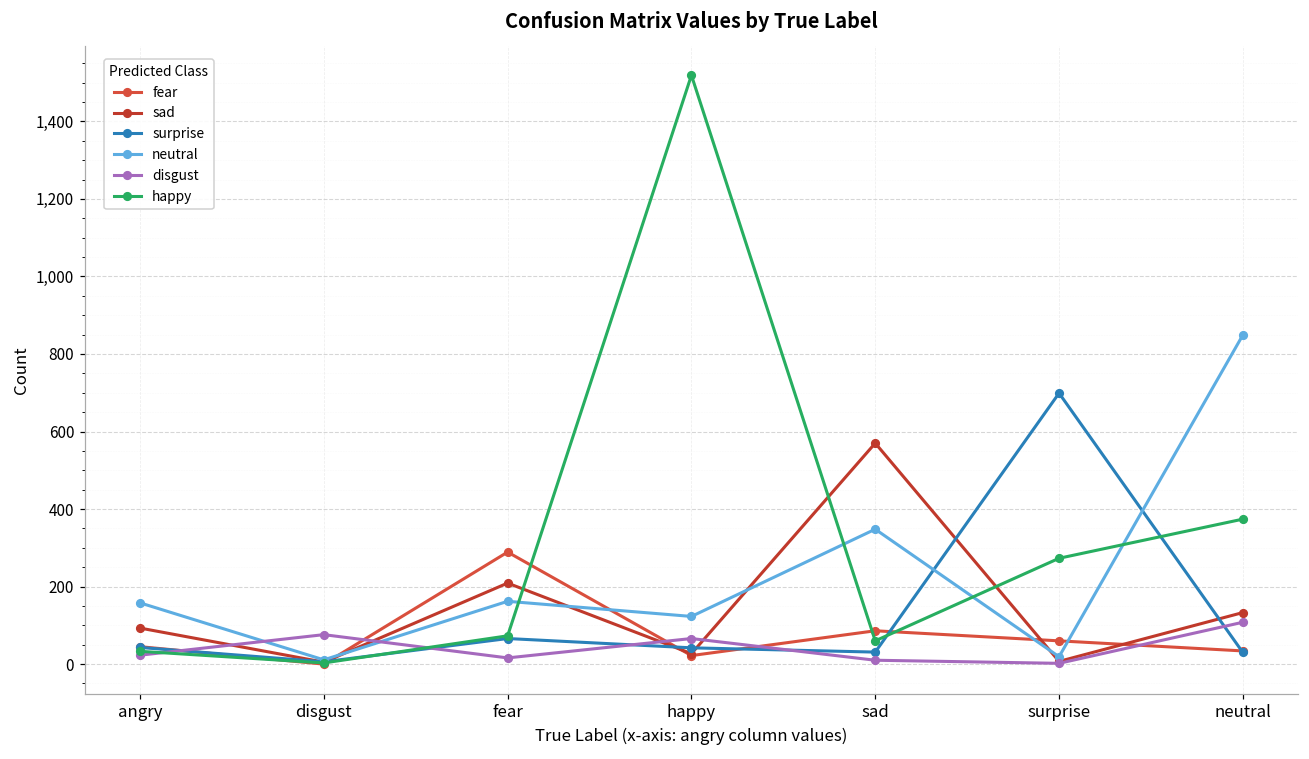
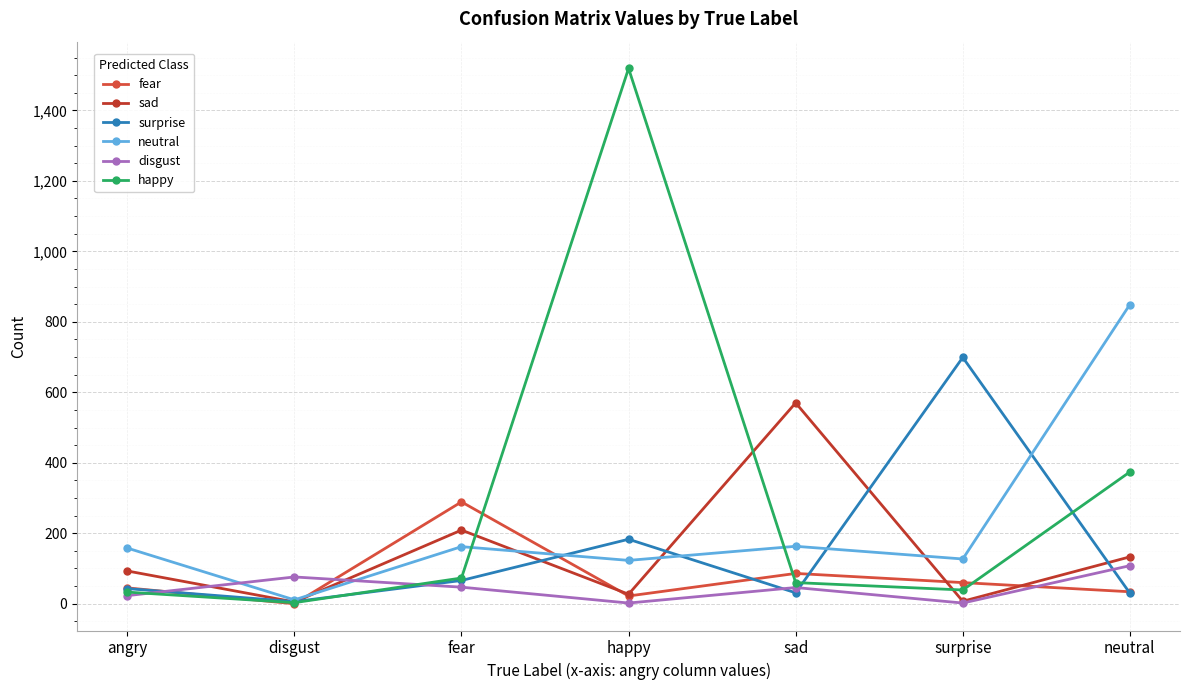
disgust, fear: 20 -> 50
surprise, happy: 40 -> 180
disgust, happy: 70 -> 0
neutral, sad: 350 -> 160
disgust, sad: 10 -> 50
neutral, surprise: 20 -> 130
happy, surprise: 270 -> 40
